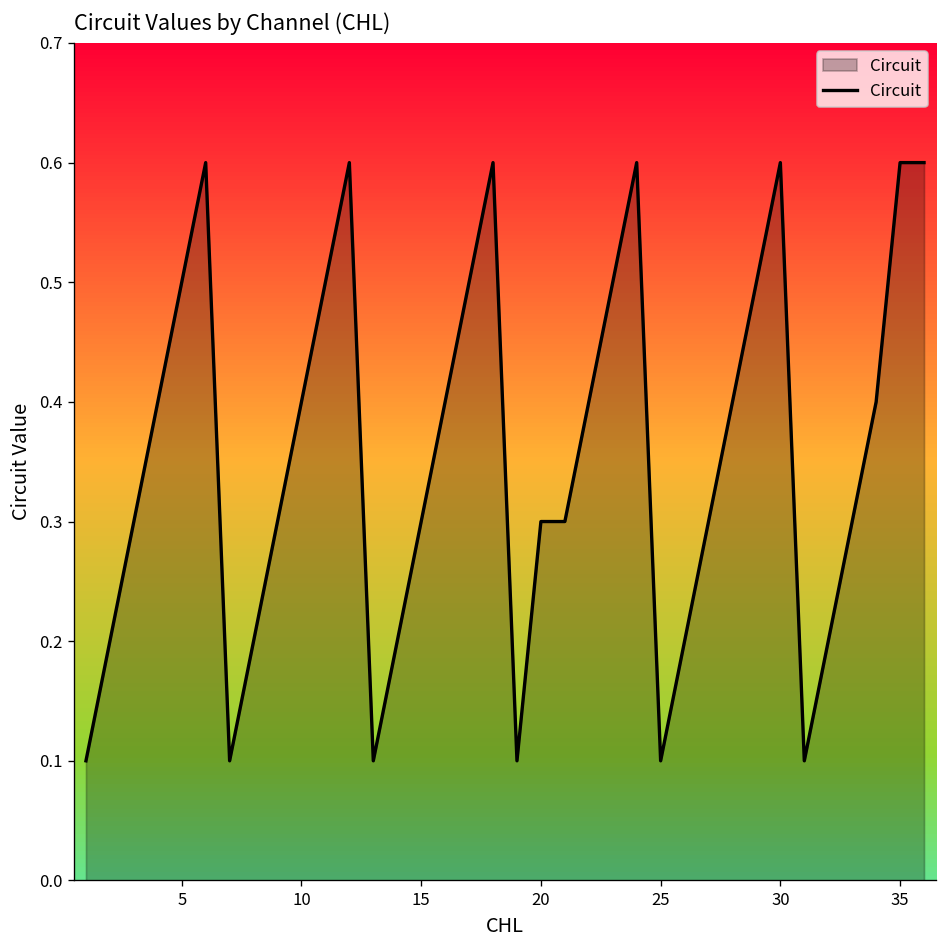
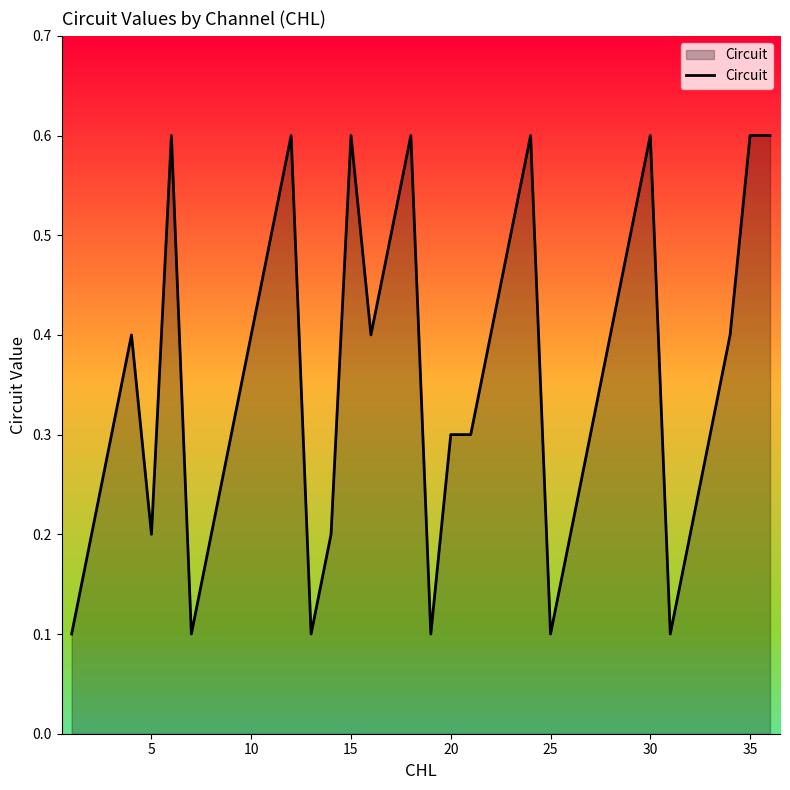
5: 0.5 -> 0.2
15: 0.3 -> 0.6
